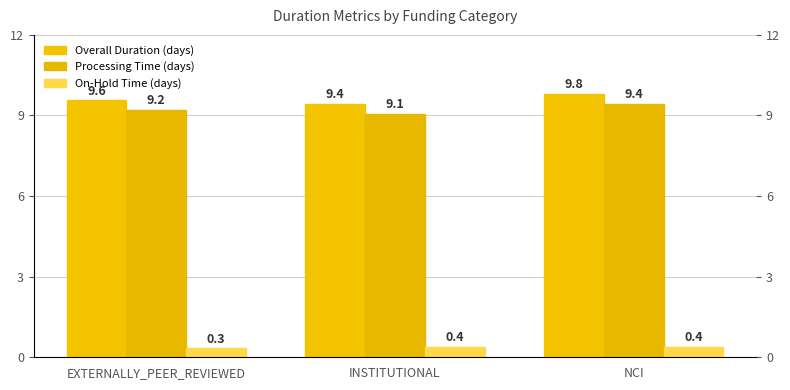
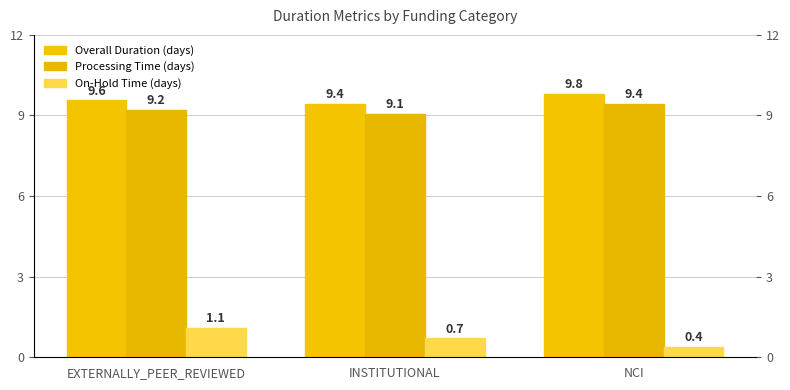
On-Hold Time (days), EXTERNALLY_PEER_REVIEWED: 0.3 -> 1.1
On-Hold Time (days), INSTITUTIONAL: 0.4 -> 0.7
